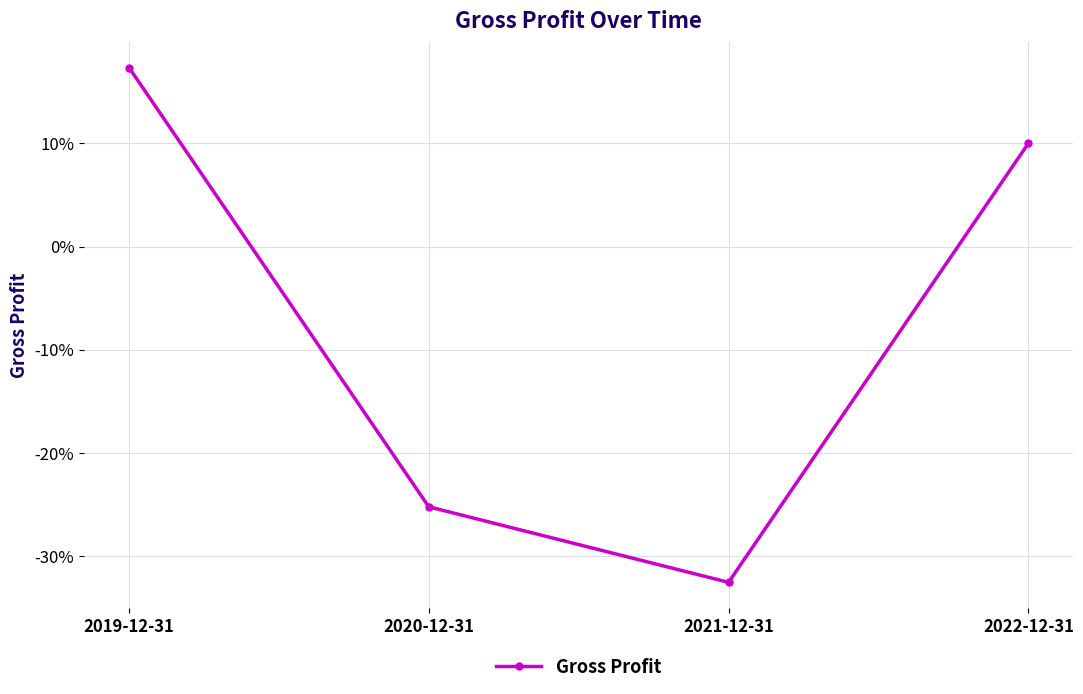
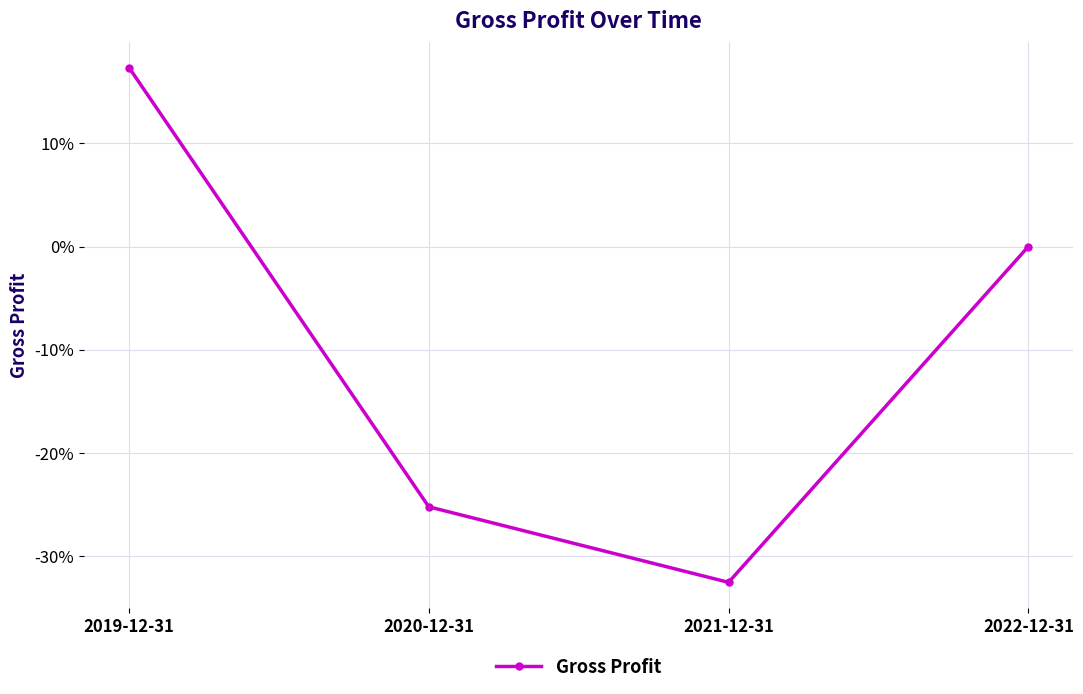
2022-12-31: 10.0% -> 0.0%
